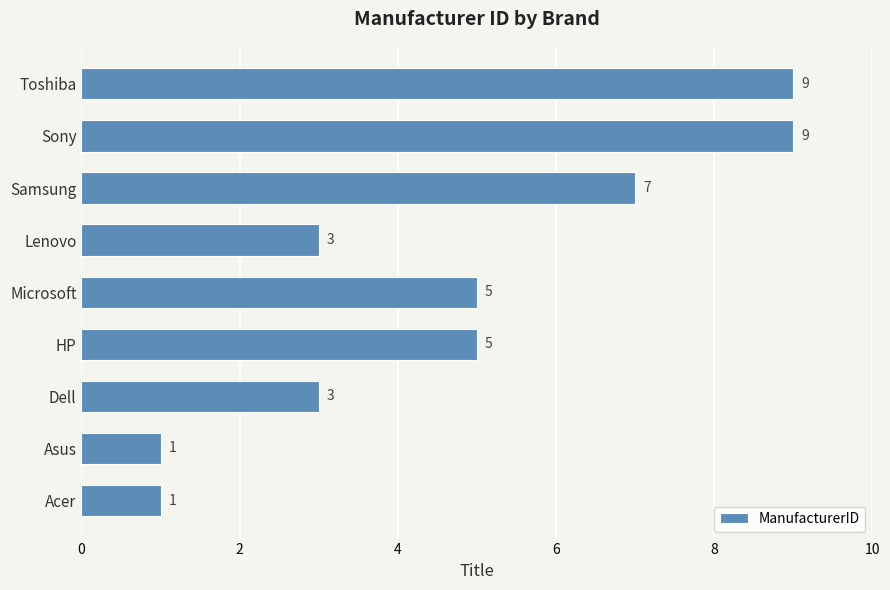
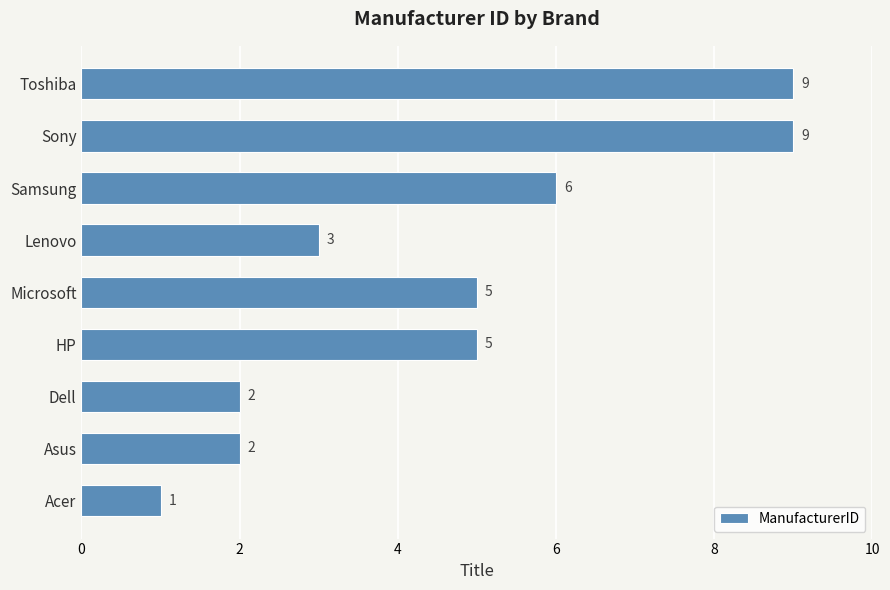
Samsung: 7 -> 6
Dell: 3 -> 2
Asus: 1 -> 2
